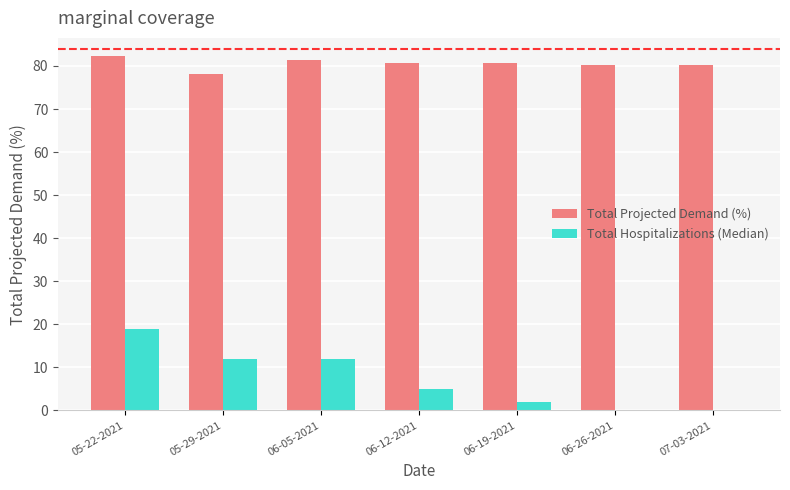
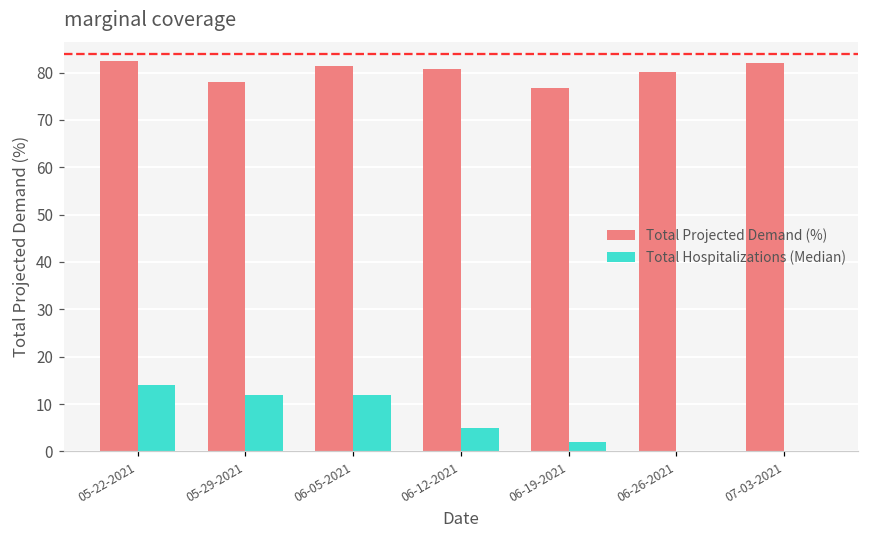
Total Hospitalizations (Median), 05-22-2021: 19 -> 14
Total Projected Demand (%), 06-19-2021: 81 -> 77
Total Projected Demand (%), 07-03-2021: 80 -> 82
